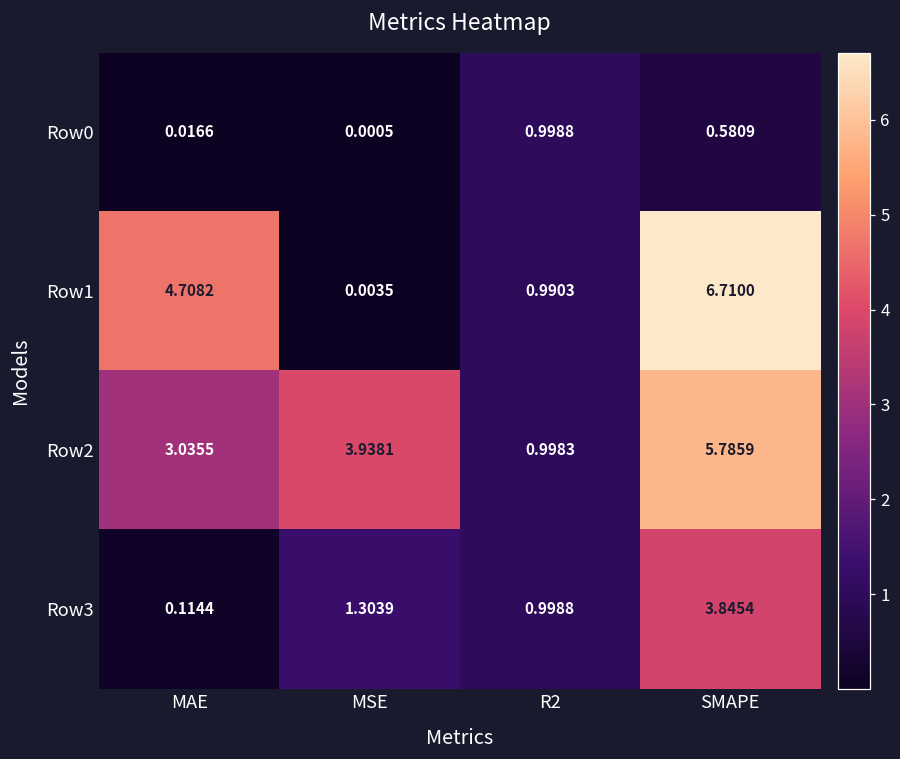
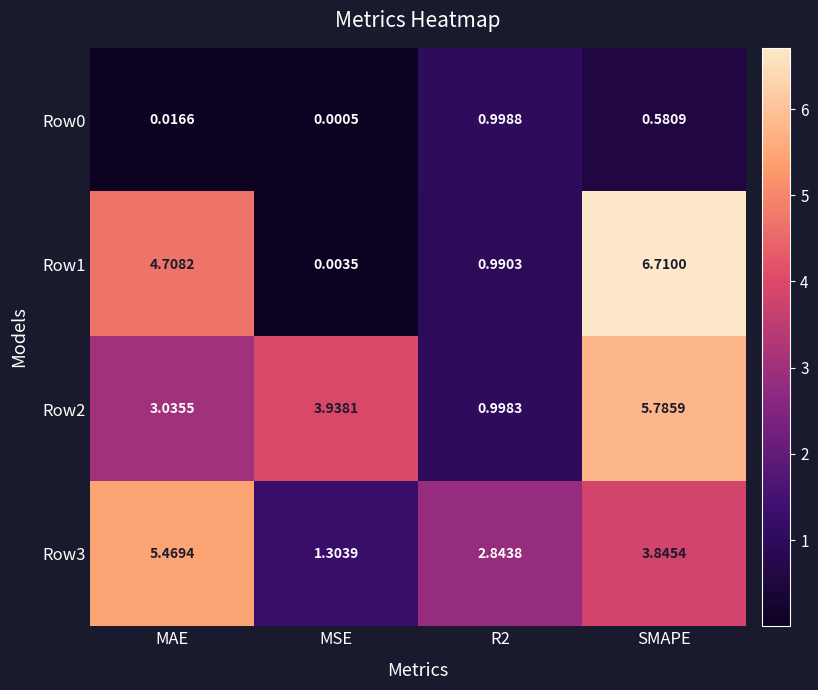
Row3, MAE: 0.1144 -> 5.4694
Row3, R2: 0.9988 -> 2.8438
